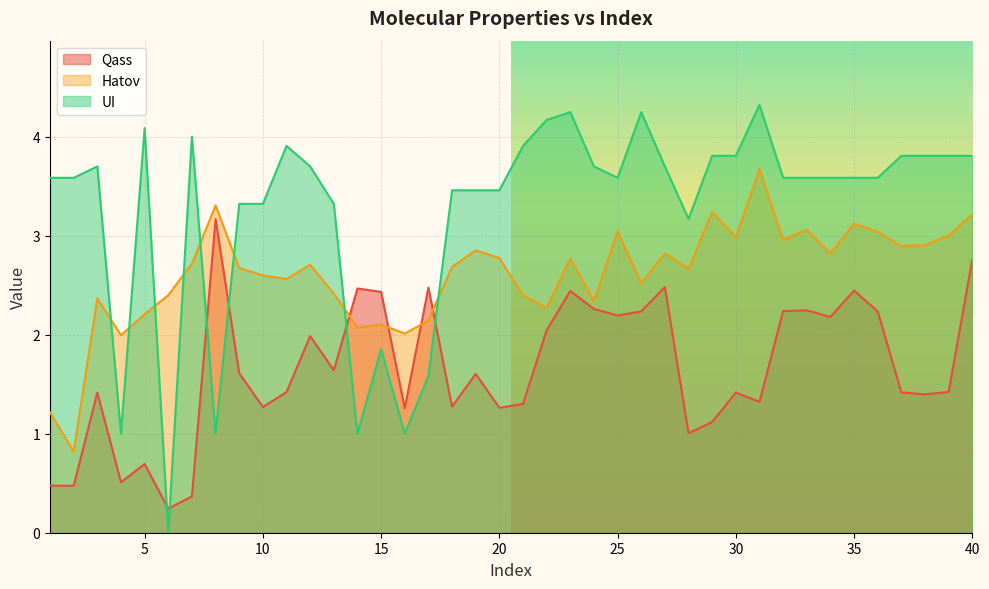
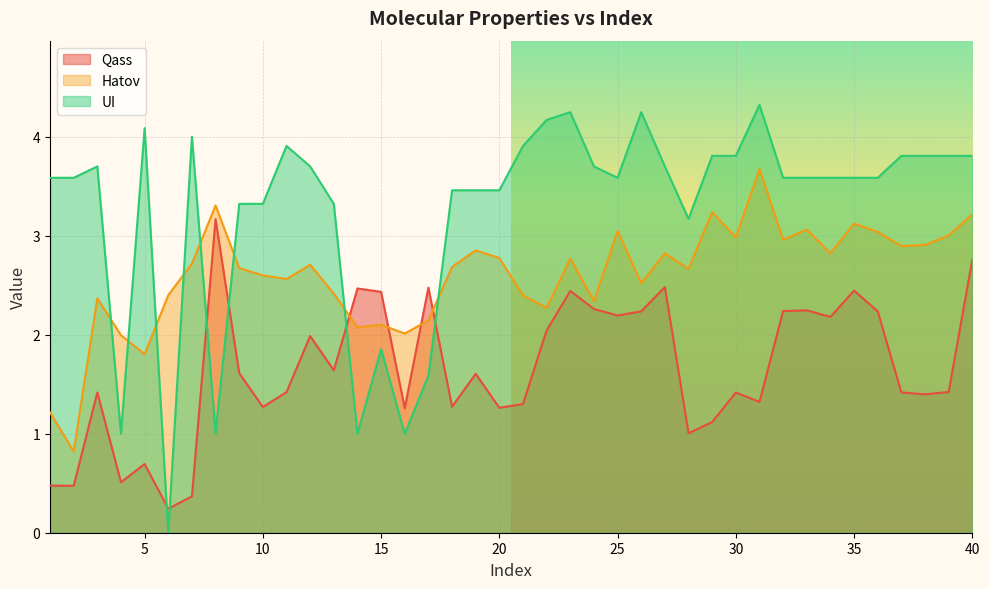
Hatov, 5: 2.2 -> 1.8
